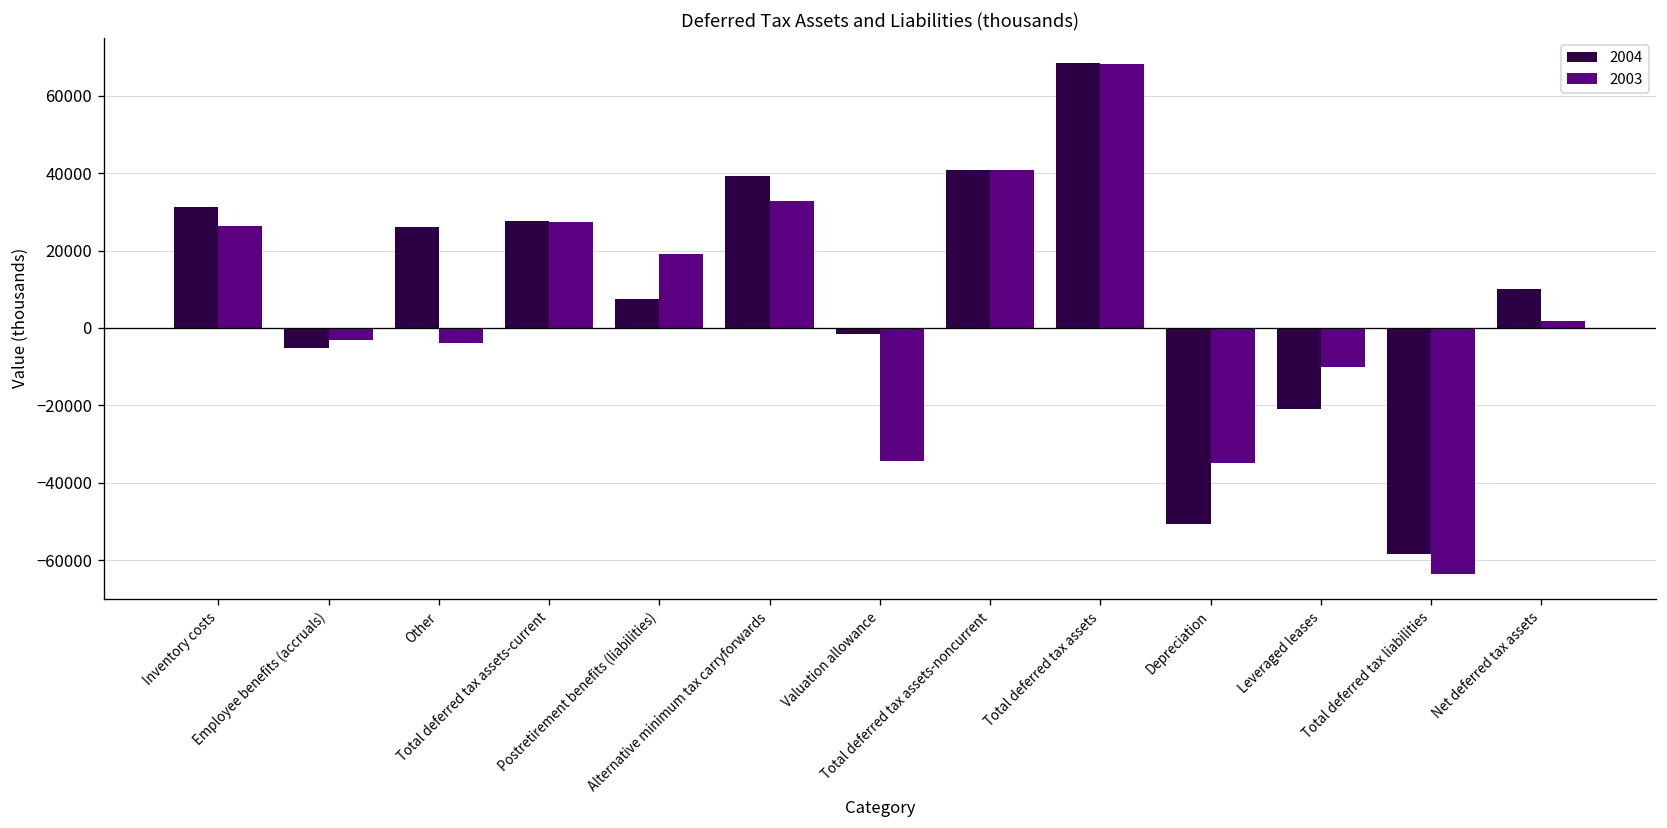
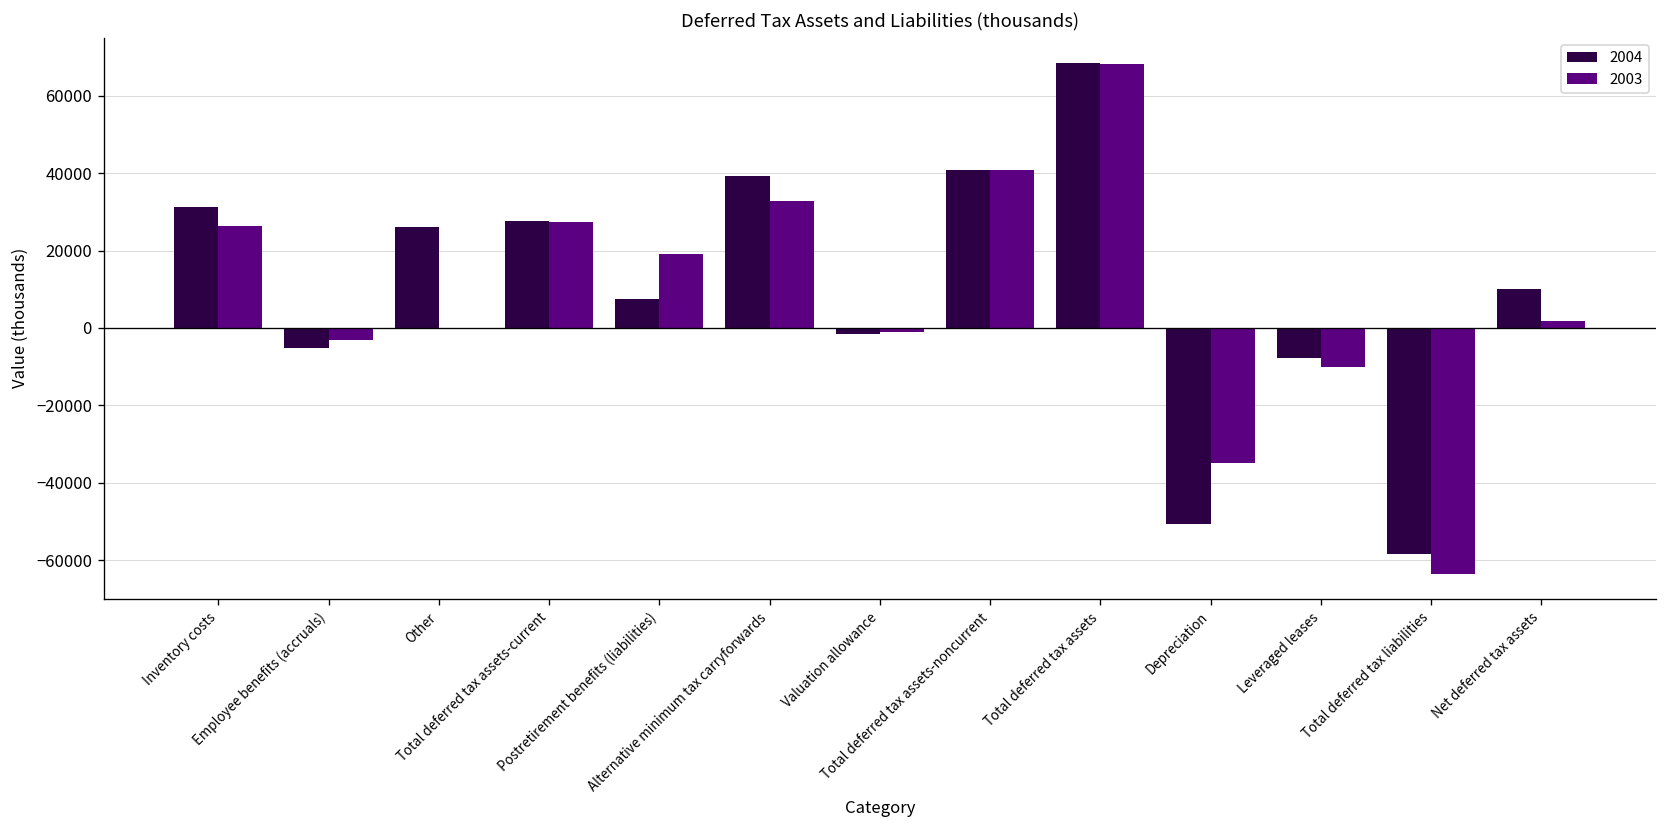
2003, Other: -4000 -> 0
2003, Valuation allowance: -34000 -> -1000
2004, Leveraged leases: -21000 -> -8000
